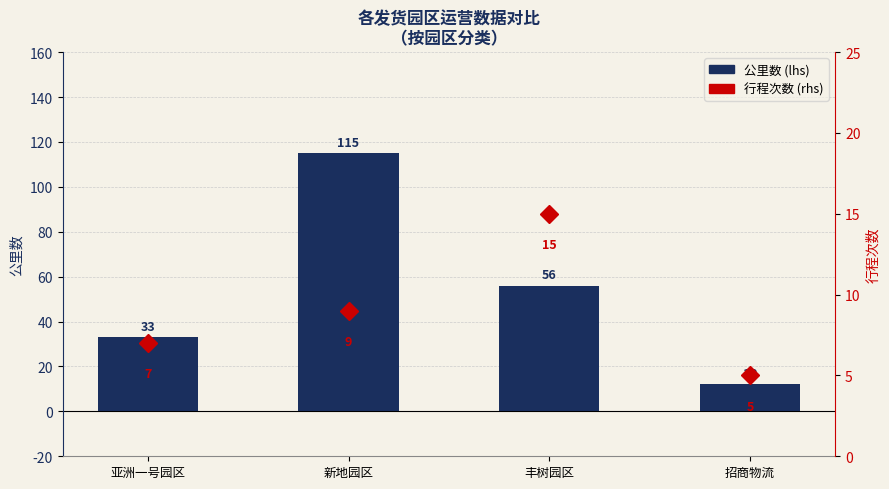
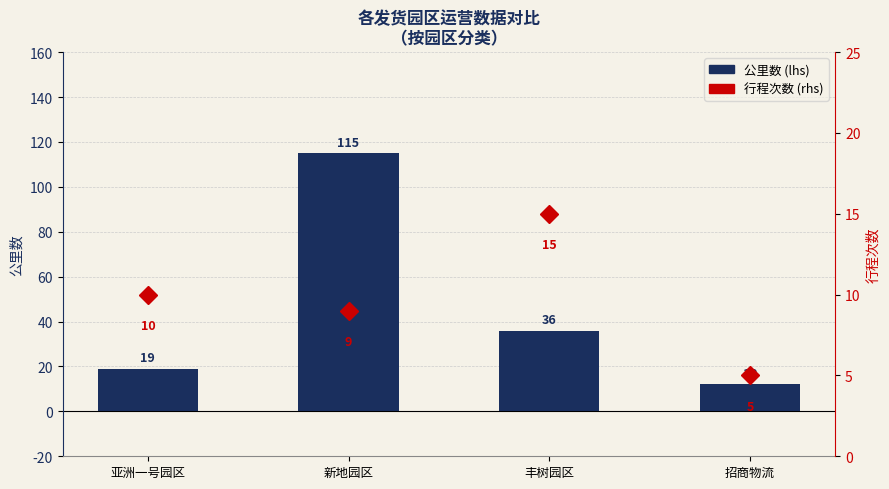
公里数 (lhs), 亚洲一号园区: 33 -> 19
公里数 (lhs), 丰树园区: 56 -> 36
行程次数 (rhs), 亚洲一号园区: 7 -> 10
